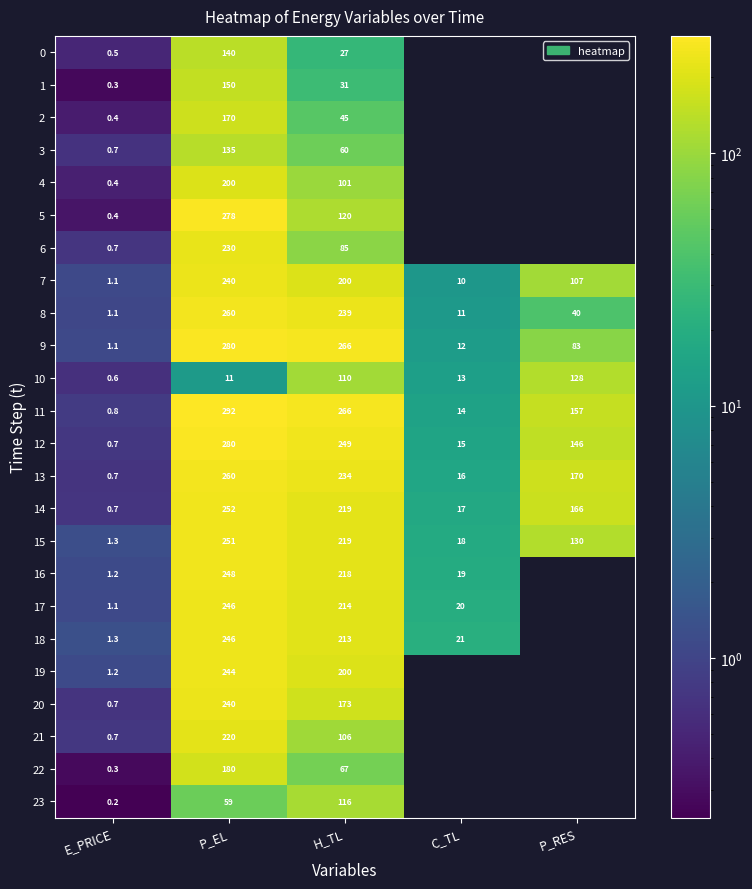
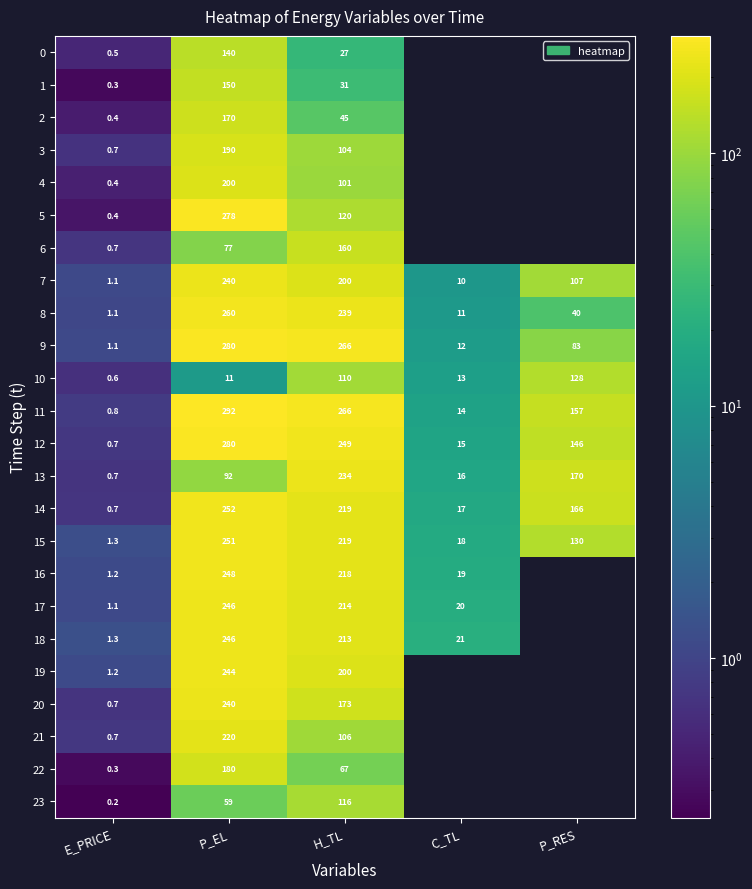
3, P_EL: 135 -> 190
3, H_TL: 60 -> 104
6, P_EL: 230 -> 77
6, H_TL: 85 -> 160
13, P_EL: 260 -> 92
